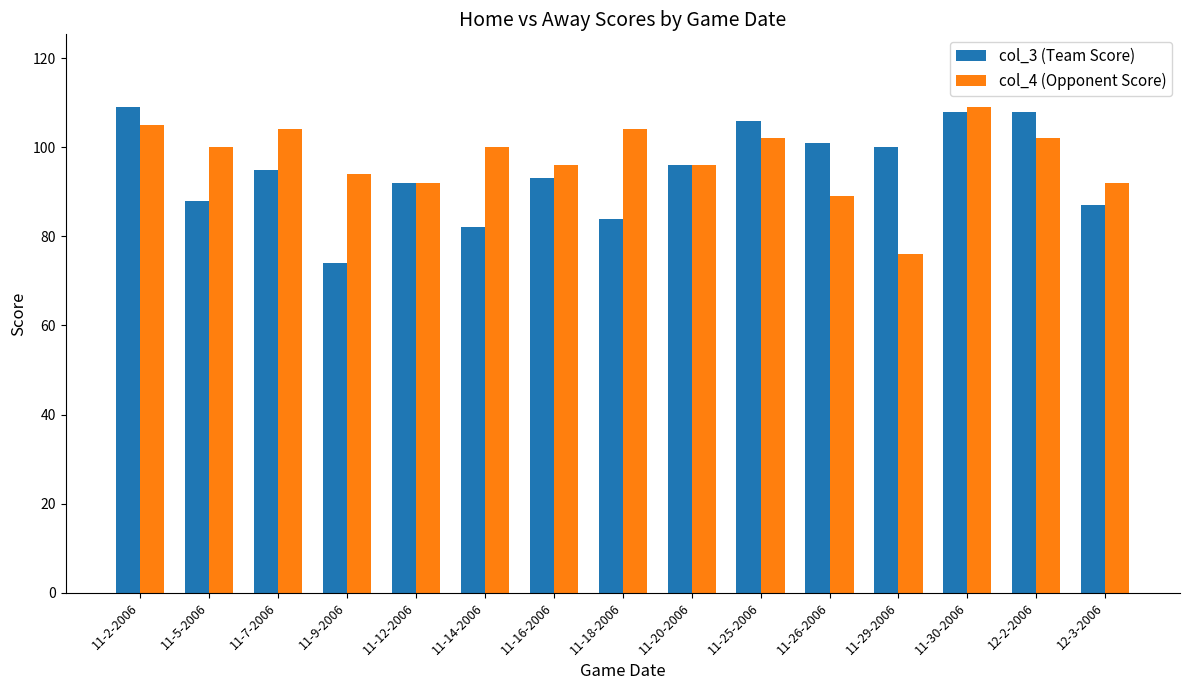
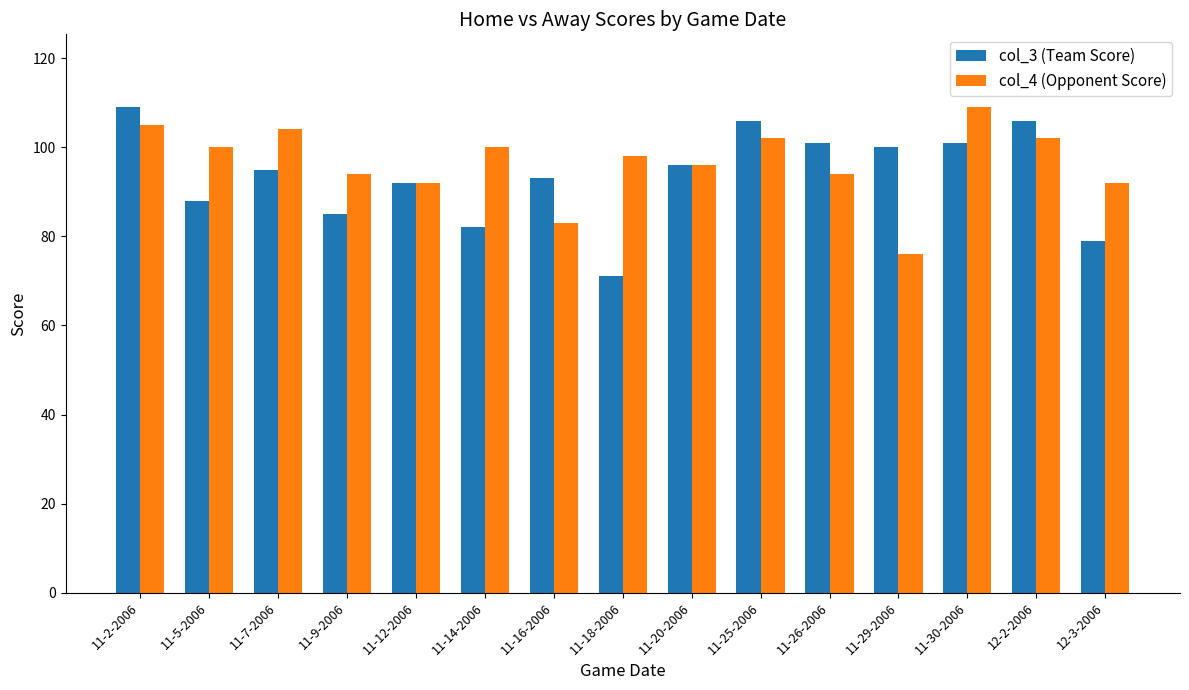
col_3 (Team Score), 11-9-2006: 74 -> 85
col_4 (Opponent Score), 11-16-2006: 96 -> 83
col_3 (Team Score), 11-18-2006: 84 -> 71
col_4 (Opponent Score), 11-18-2006: 104 -> 98
col_4 (Opponent Score), 11-26-2006: 89 -> 94
col_3 (Team Score), 11-30-2006: 108 -> 101
col_3 (Team Score), 12-2-2006: 108 -> 106
col_3 (Team Score), 12-3-2006: 87 -> 79
